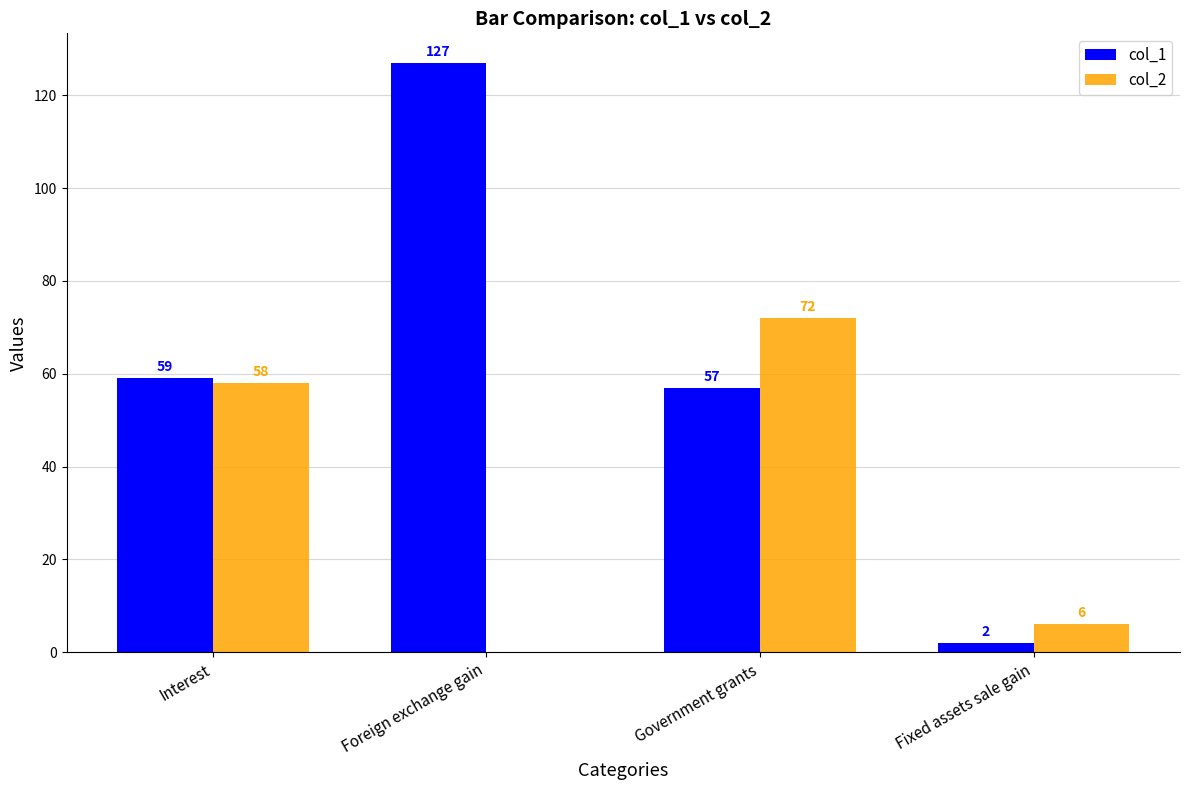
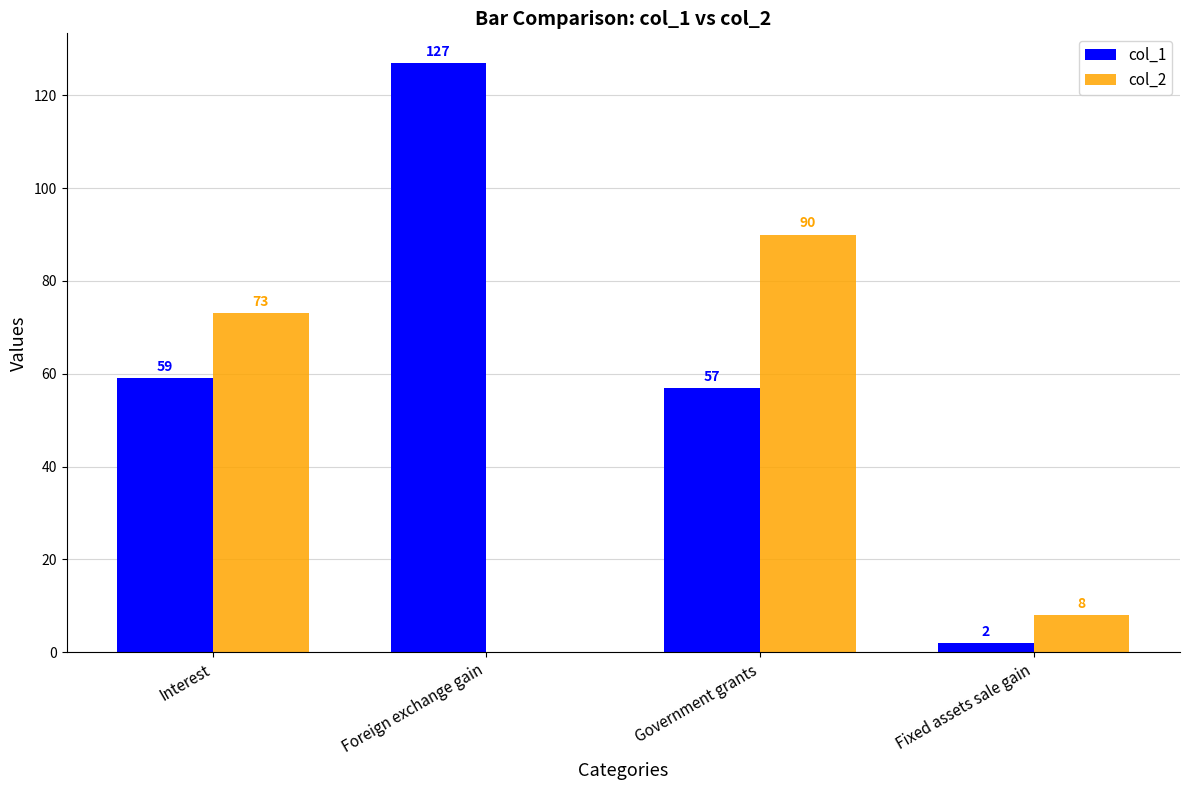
col_2, Interest: 58 -> 73
col_2, Government grants: 72 -> 90
col_2, Fixed assets sale gain: 6 -> 8
